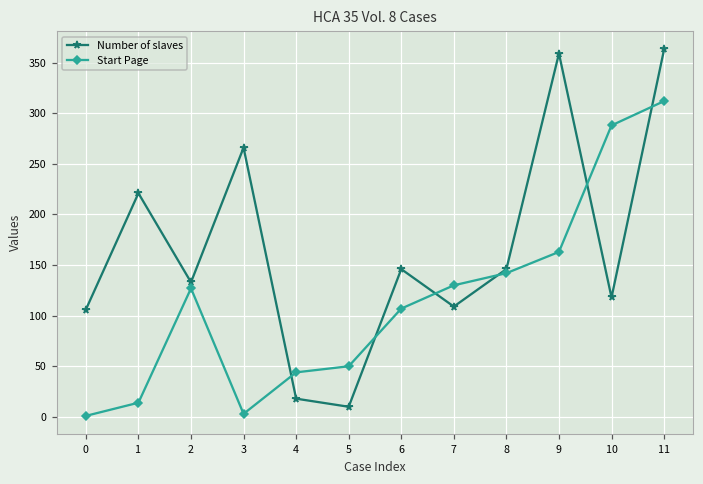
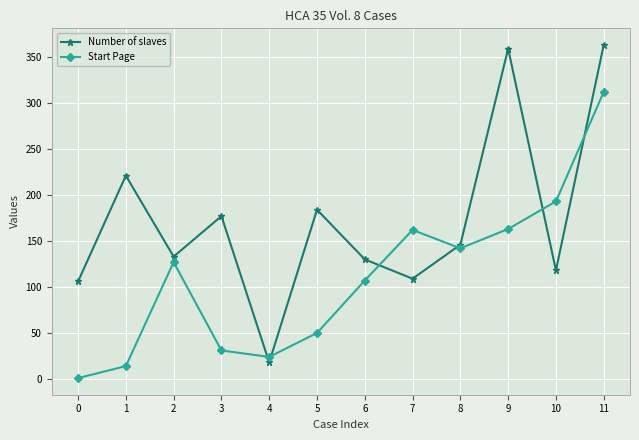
Number of slaves, 3: 270 -> 180
Start Page, 3: 0 -> 30
Start Page, 4: 40 -> 20
Number of slaves, 5: 10 -> 180
Number of slaves, 6: 150 -> 130
Start Page, 7: 130 -> 160
Start Page, 10: 290 -> 190
